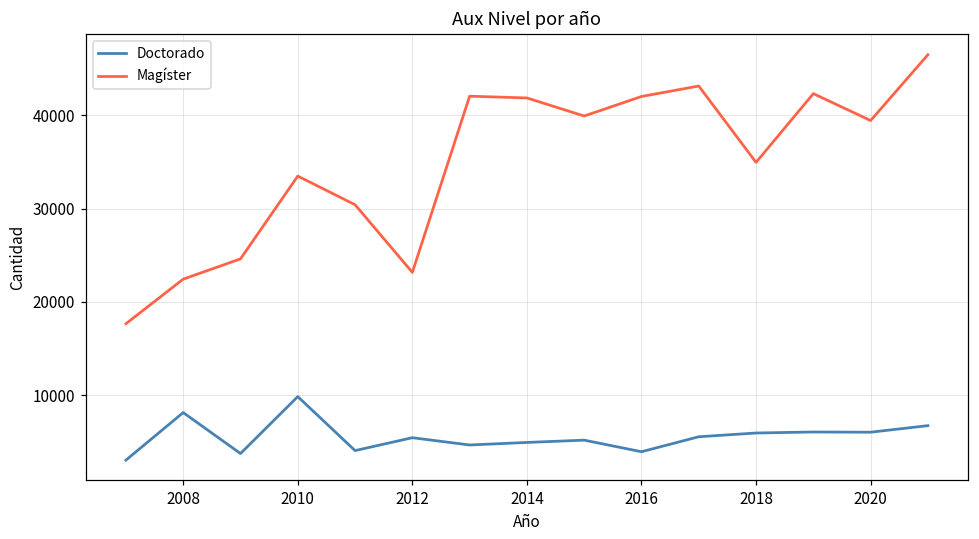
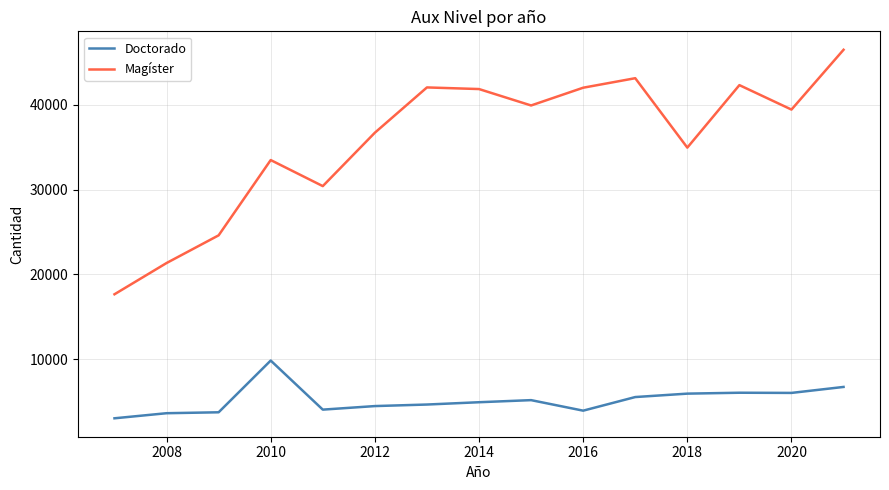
Doctorado, 2008: 8000 -> 4000
Magíster, 2008: 22000 -> 21000
Doctorado, 2012: 5000 -> 4000
Magíster, 2012: 23000 -> 37000
